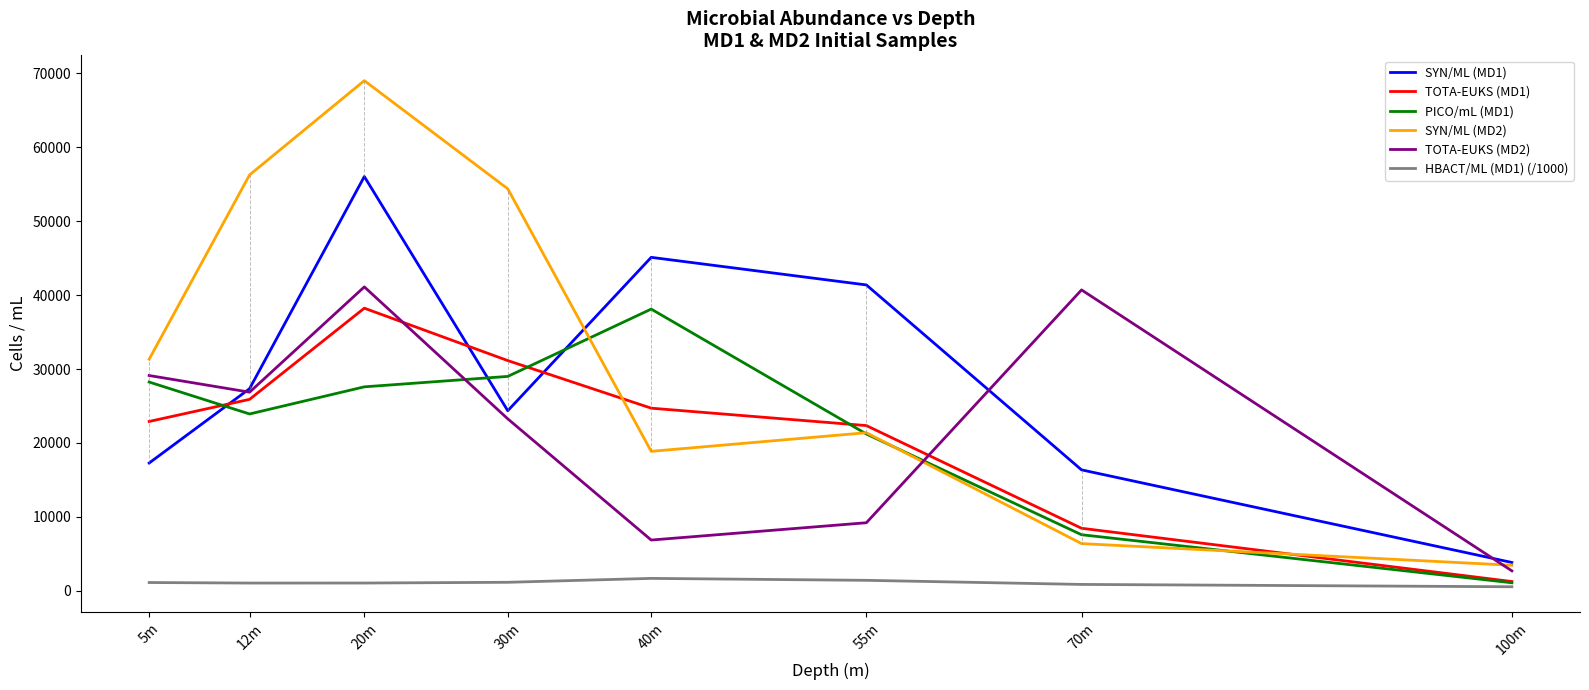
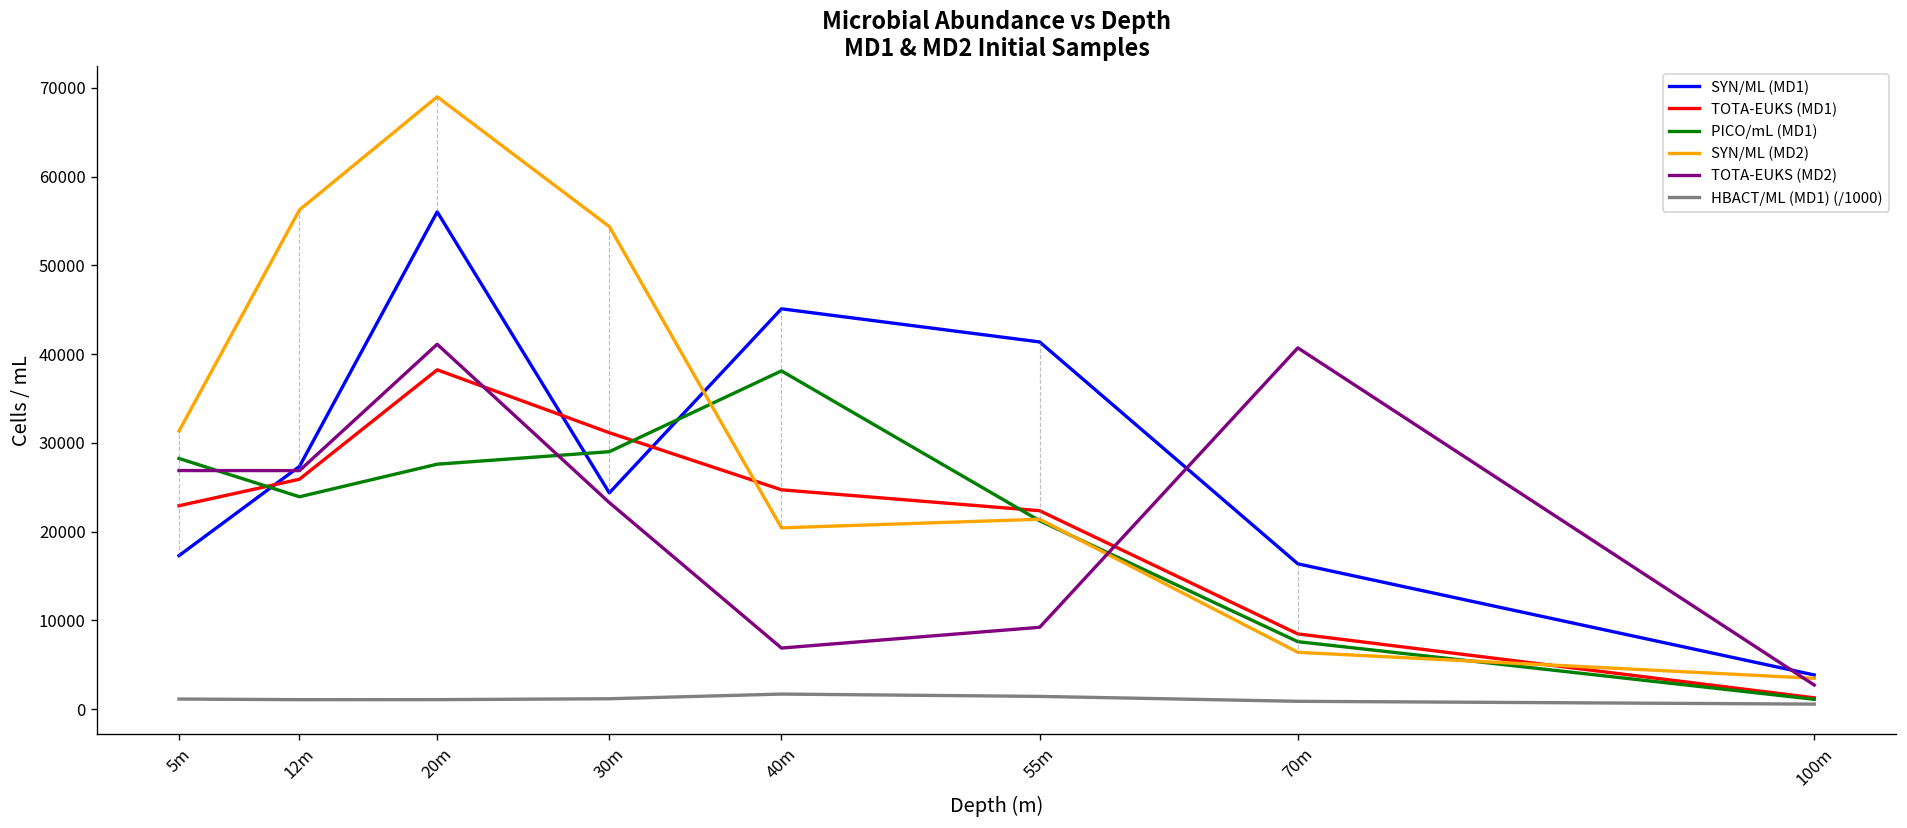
TOTA-EUKS (MD2), 5m: 29000 -> 27000
SYN/ML (MD2), 40m: 19000 -> 20000
